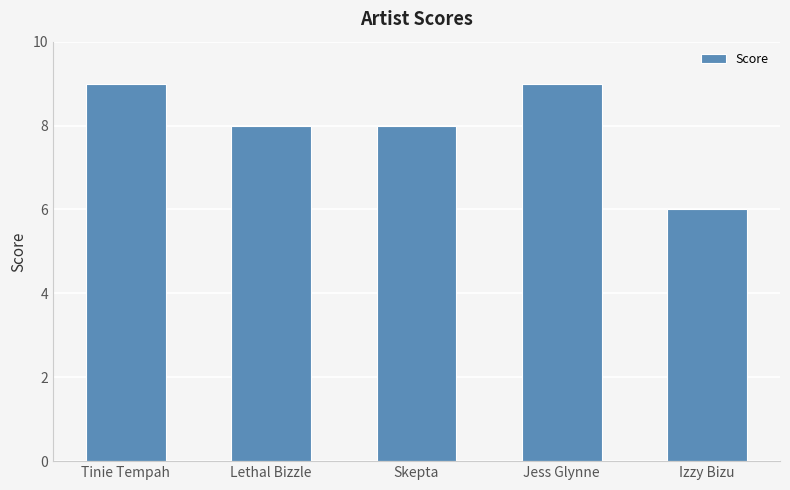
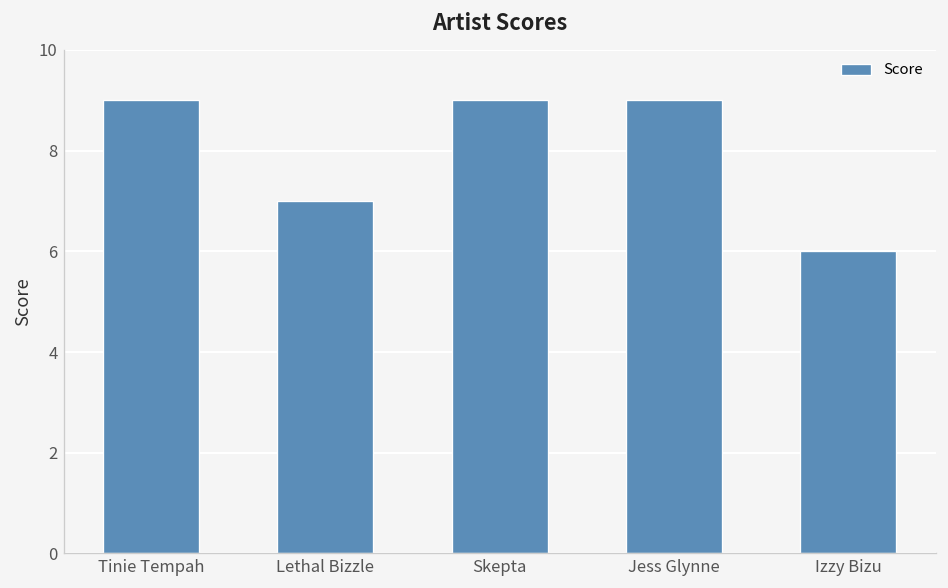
Lethal Bizzle: 8 -> 7
Skepta: 8 -> 9
